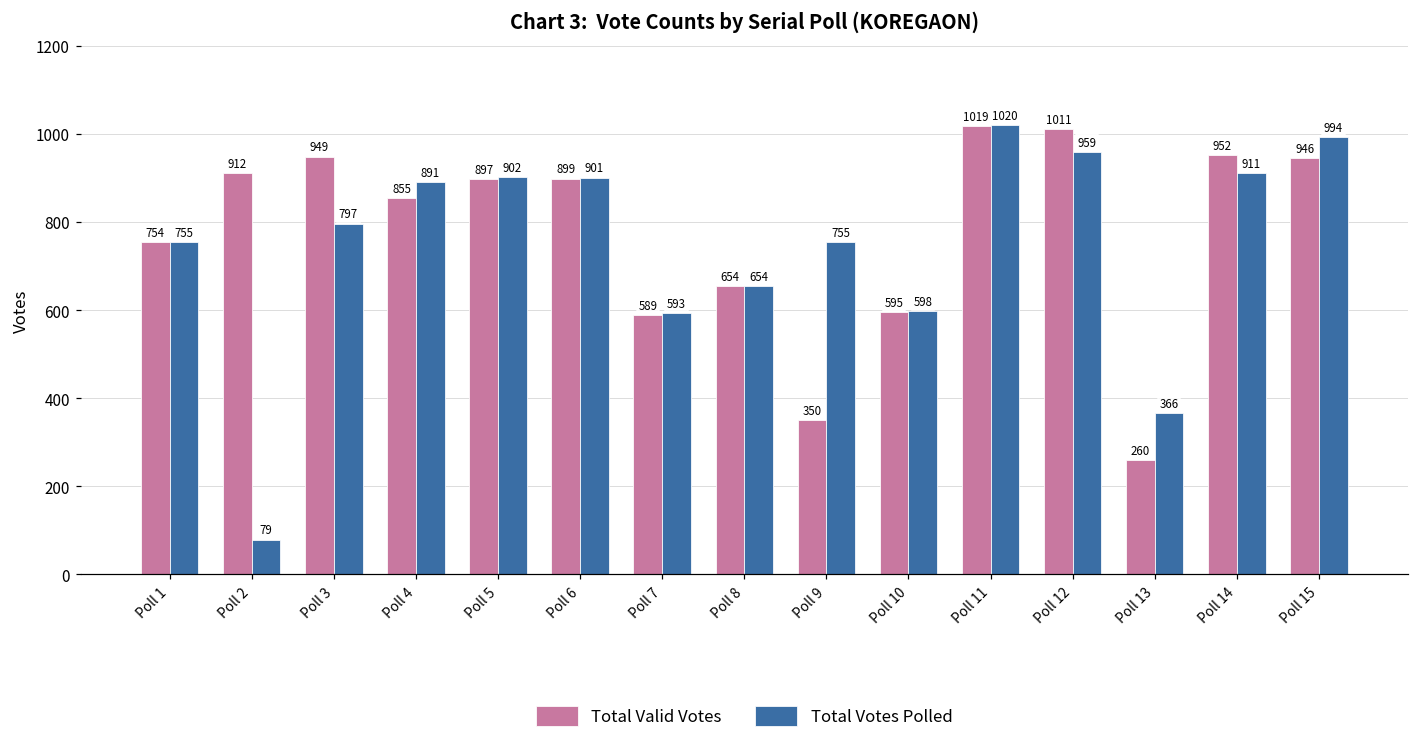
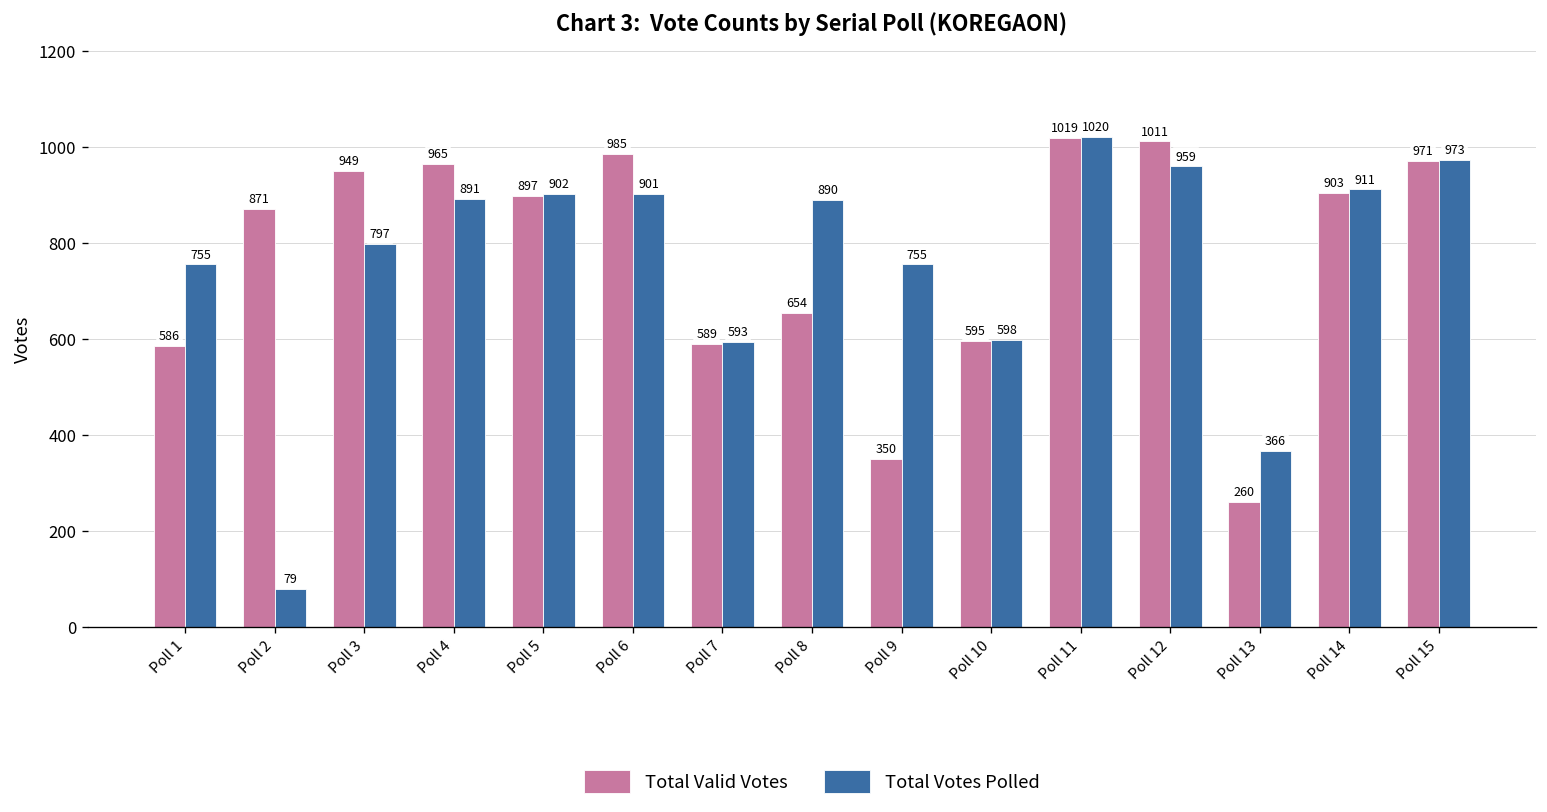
Total Valid Votes, Poll 1: 754 -> 586
Total Valid Votes, Poll 2: 912 -> 871
Total Valid Votes, Poll 4: 855 -> 965
Total Valid Votes, Poll 6: 899 -> 985
Total Votes Polled, Poll 8: 654 -> 890
Total Valid Votes, Poll 14: 952 -> 903
Total Valid Votes, Poll 15: 946 -> 971
Total Votes Polled, Poll 15: 994 -> 973
